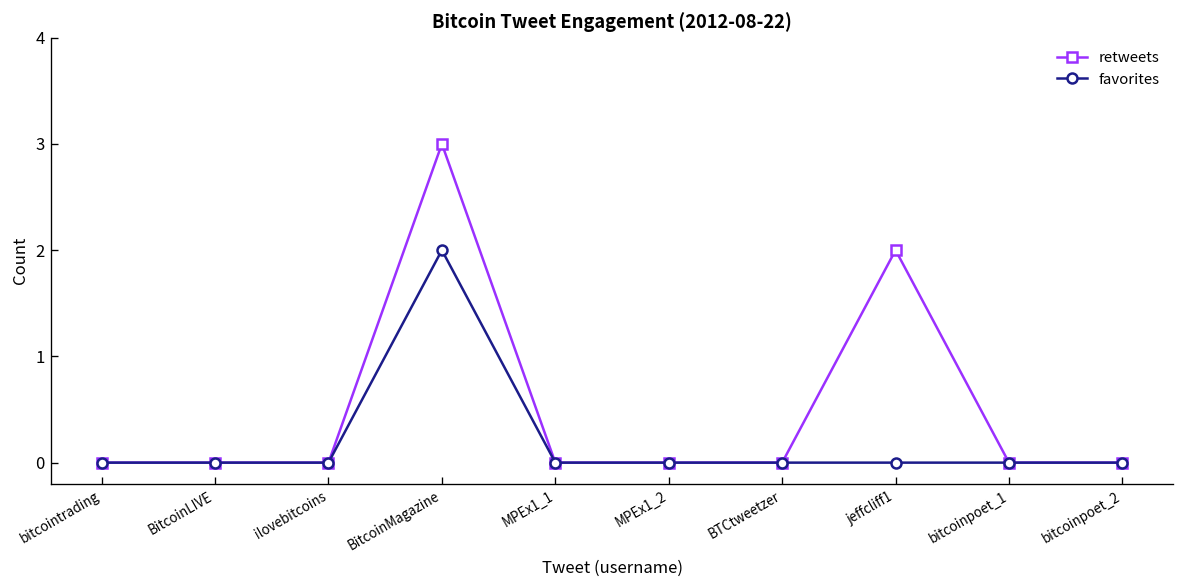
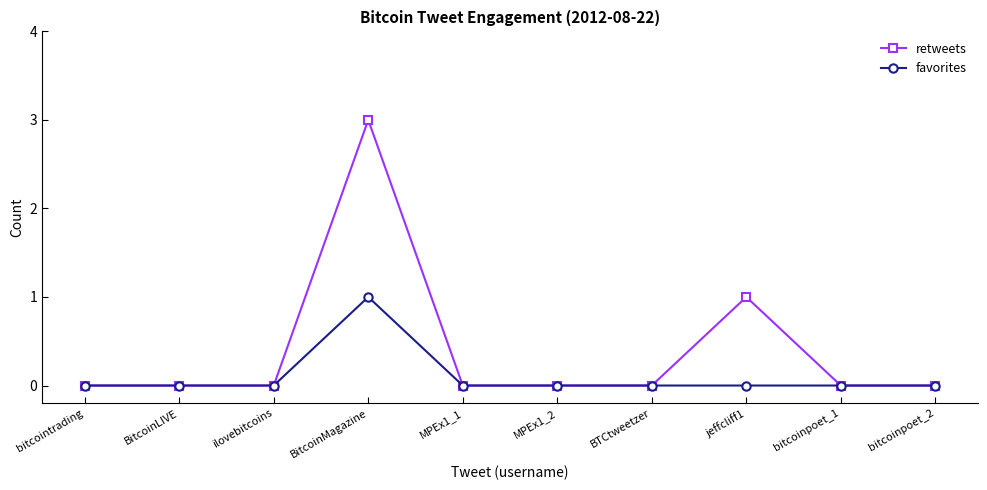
favorites, BitcoinMagazine: 2 -> 1
retweets, jeffcliff1: 2 -> 1
